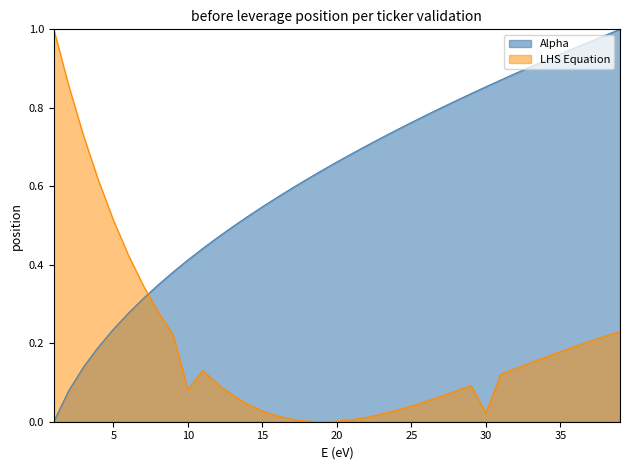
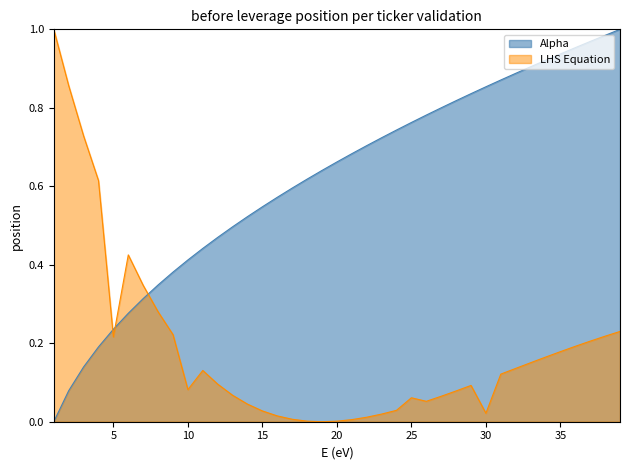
LHS Equation, 5: 0.51 -> 0.22
LHS Equation, 25: 0.04 -> 0.06
